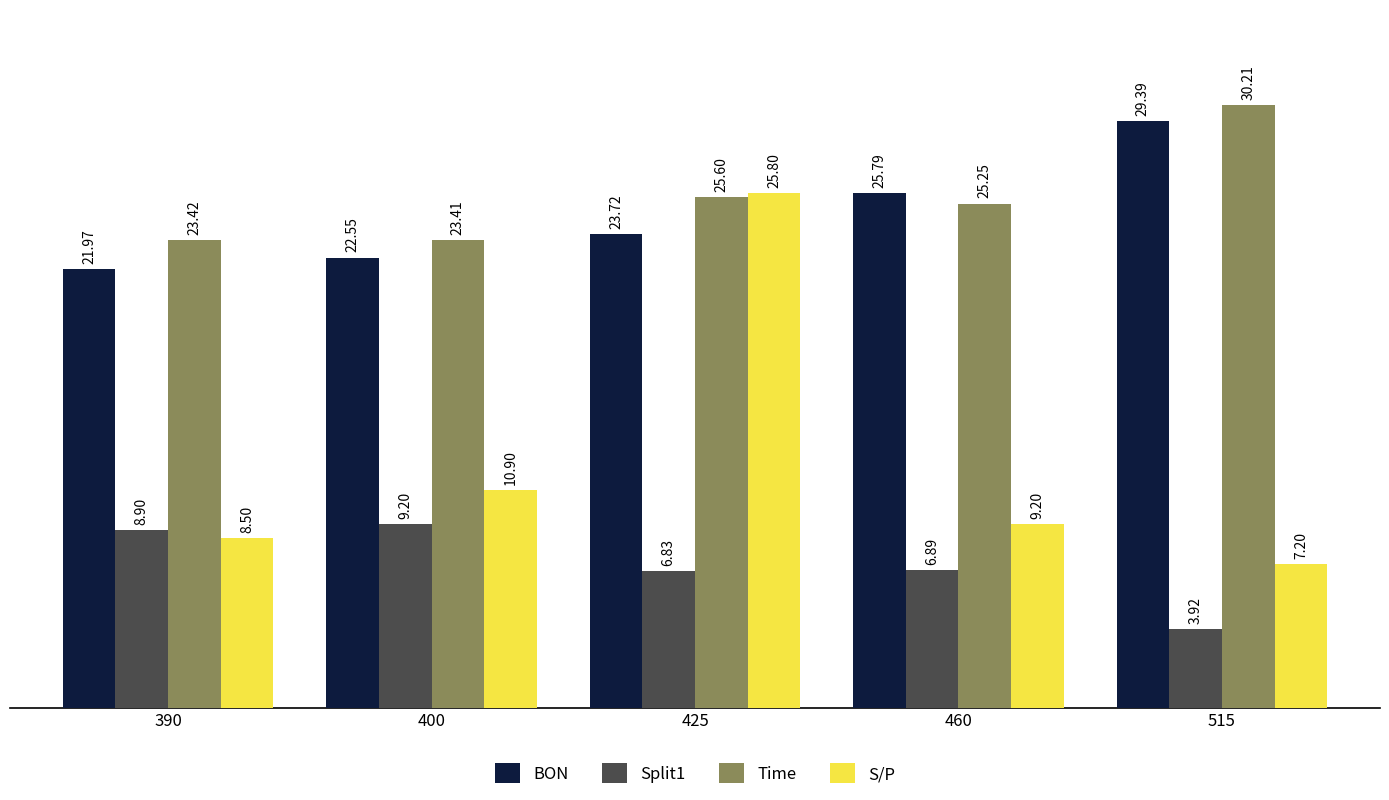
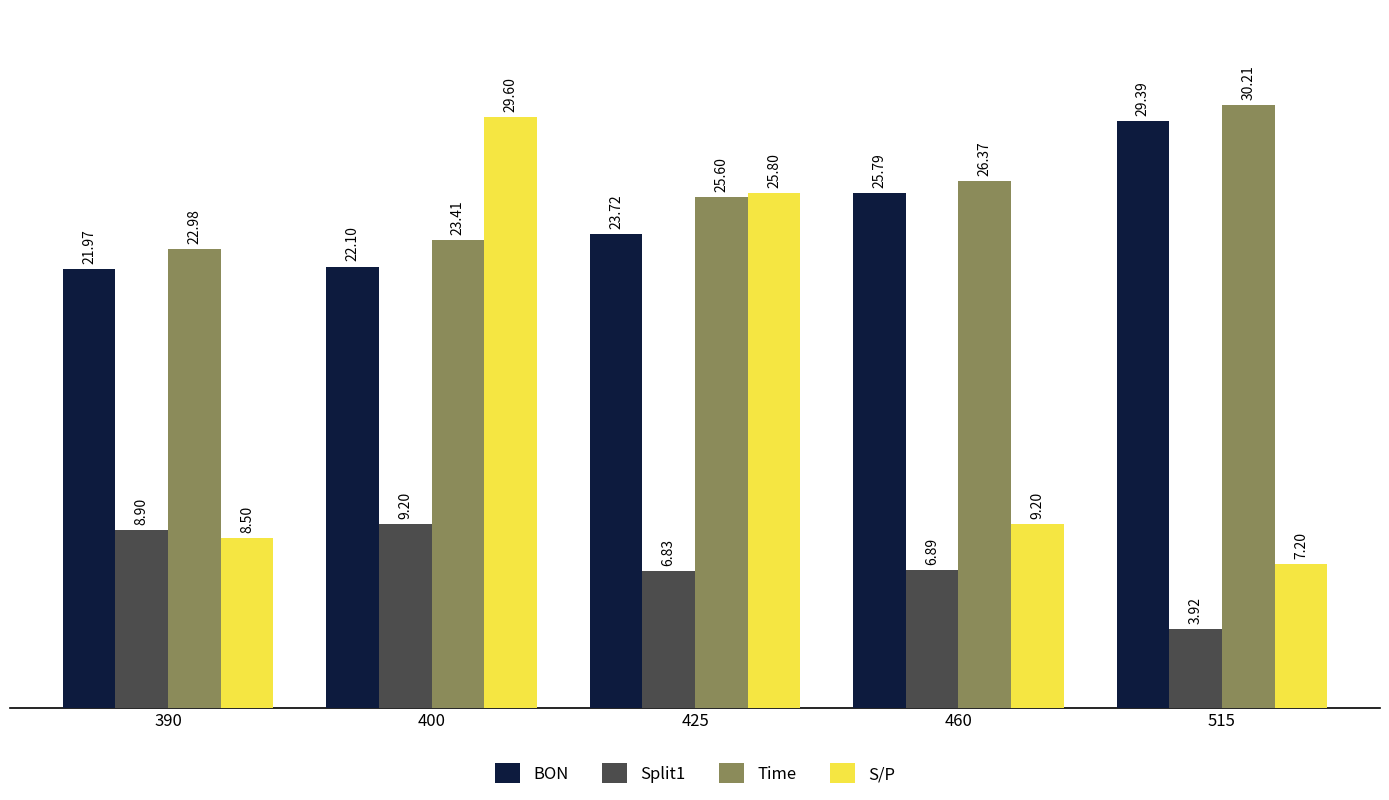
Time, 390: 23.42 -> 22.98
BON, 400: 22.55 -> 22.10
S/P, 400: 10.90 -> 29.60
Time, 460: 25.25 -> 26.37
